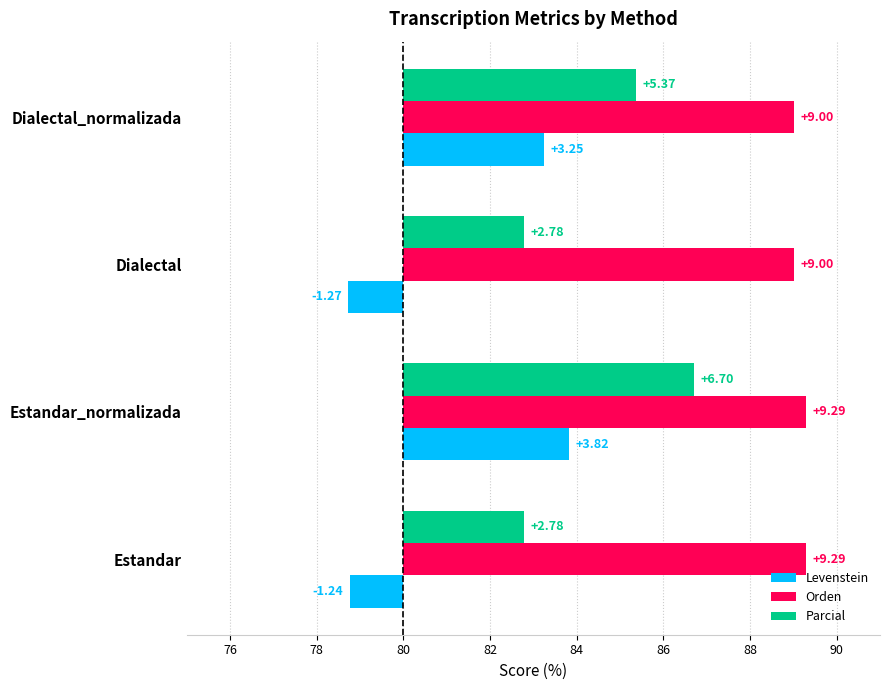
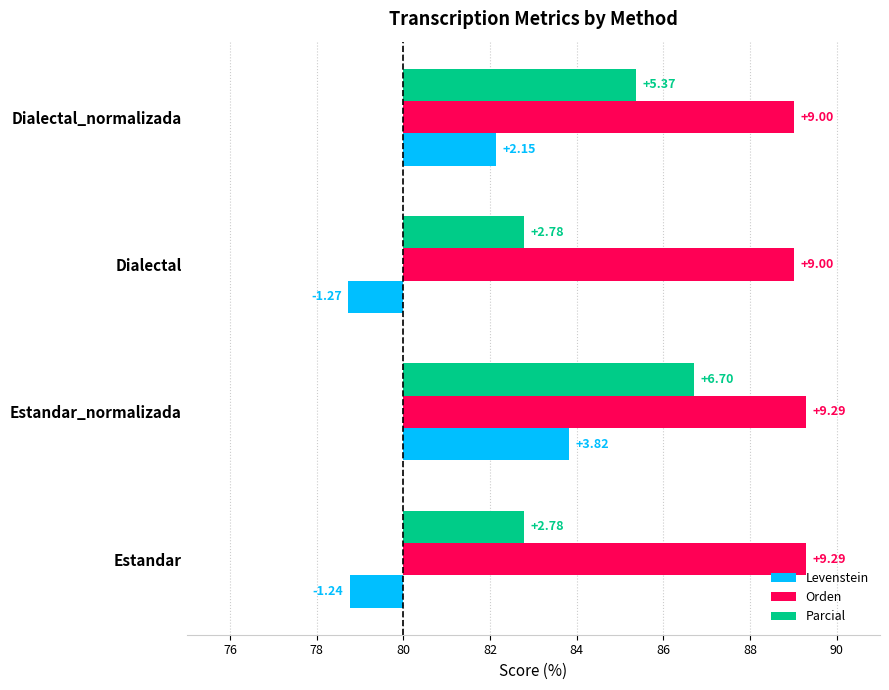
Levenstein, Dialectal_normalizada: +3.25 -> +2.15
